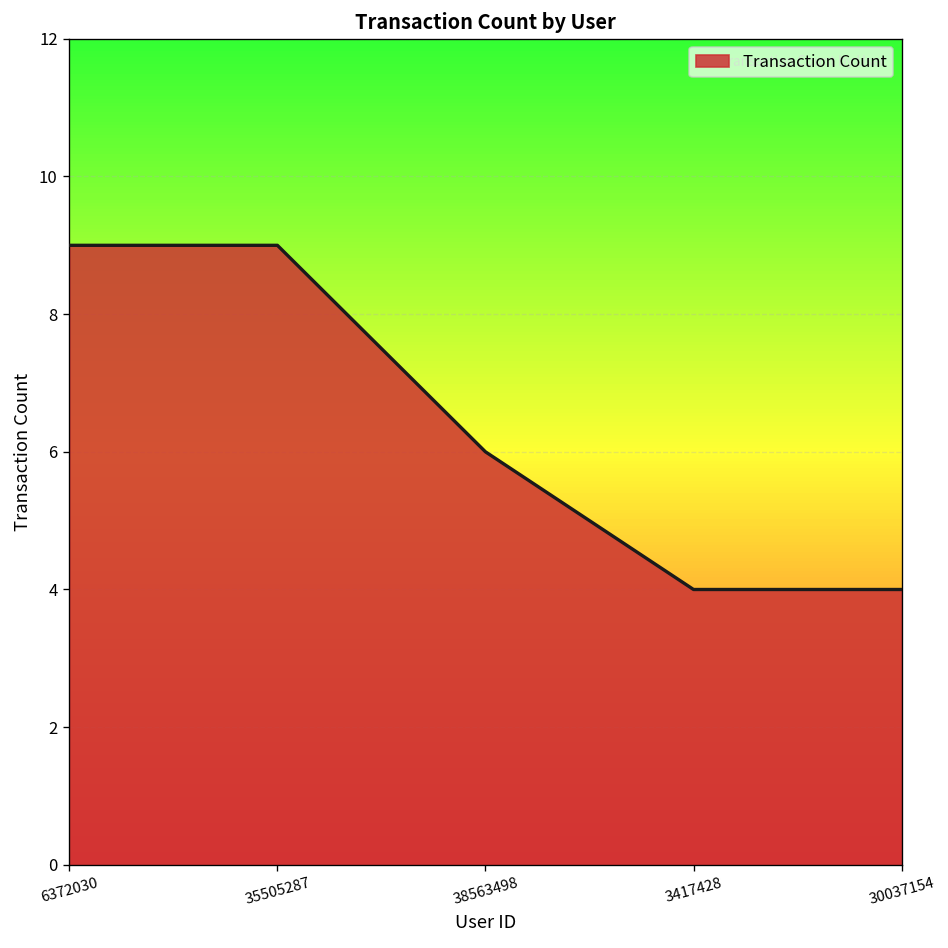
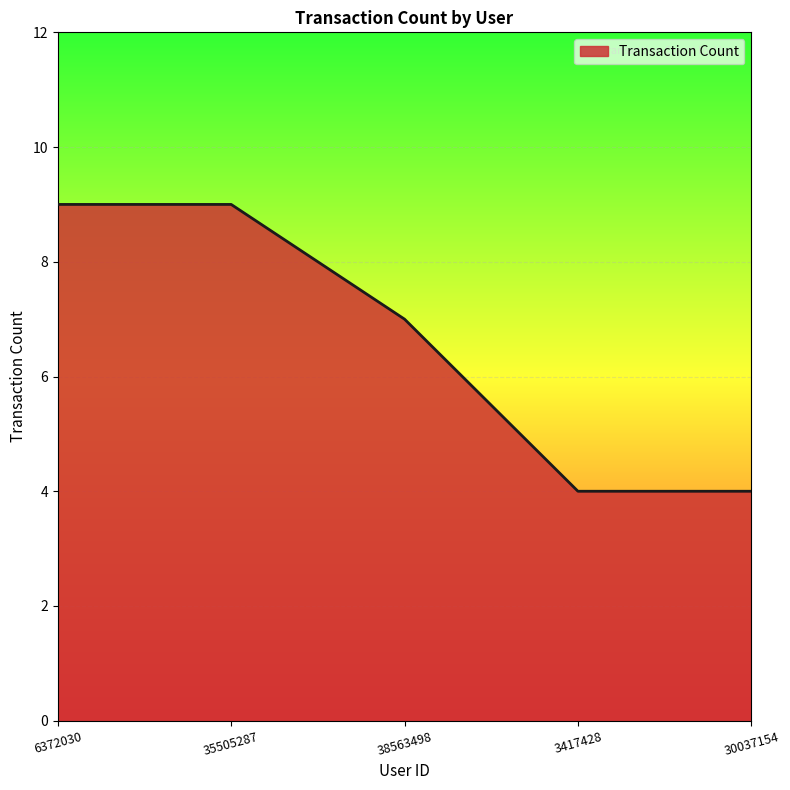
38563498: 6 -> 7
